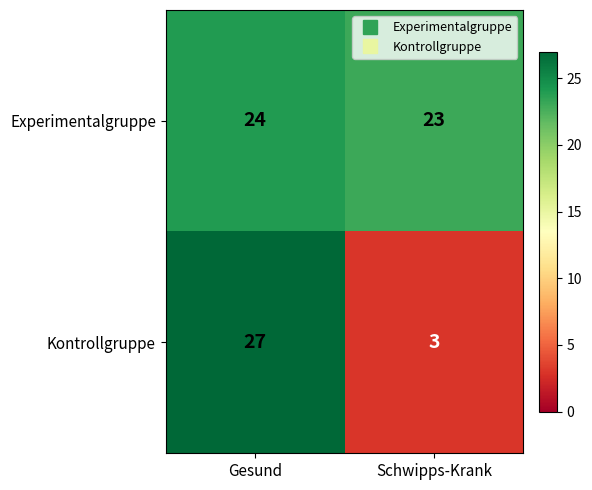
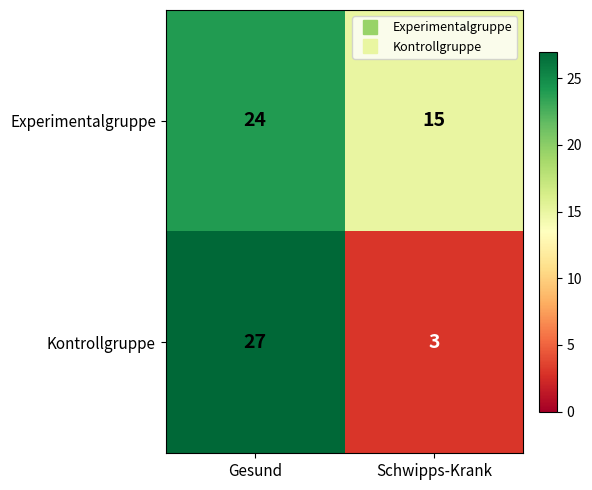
Experimentalgruppe, Schwipps-Krank: 23 -> 15
